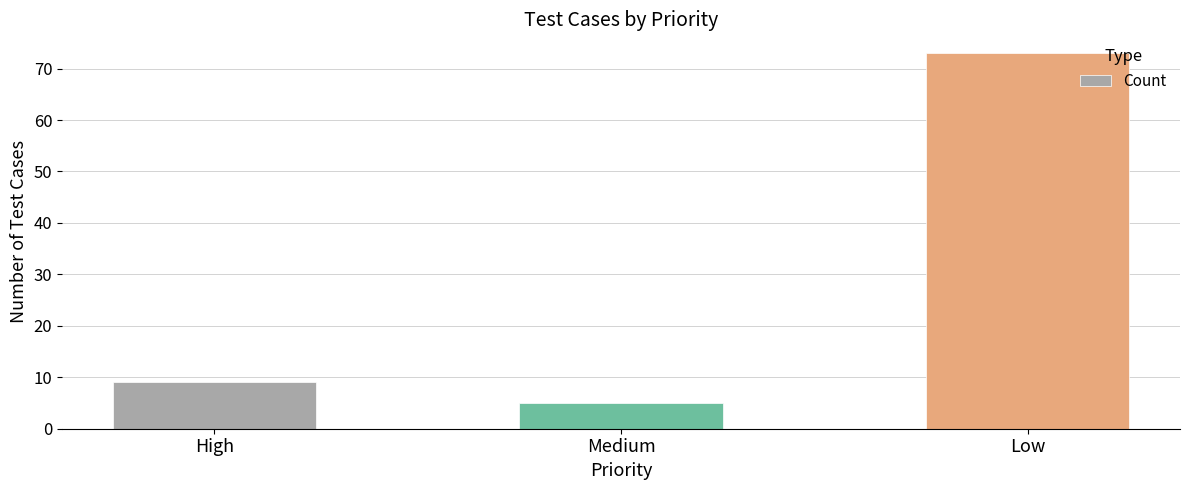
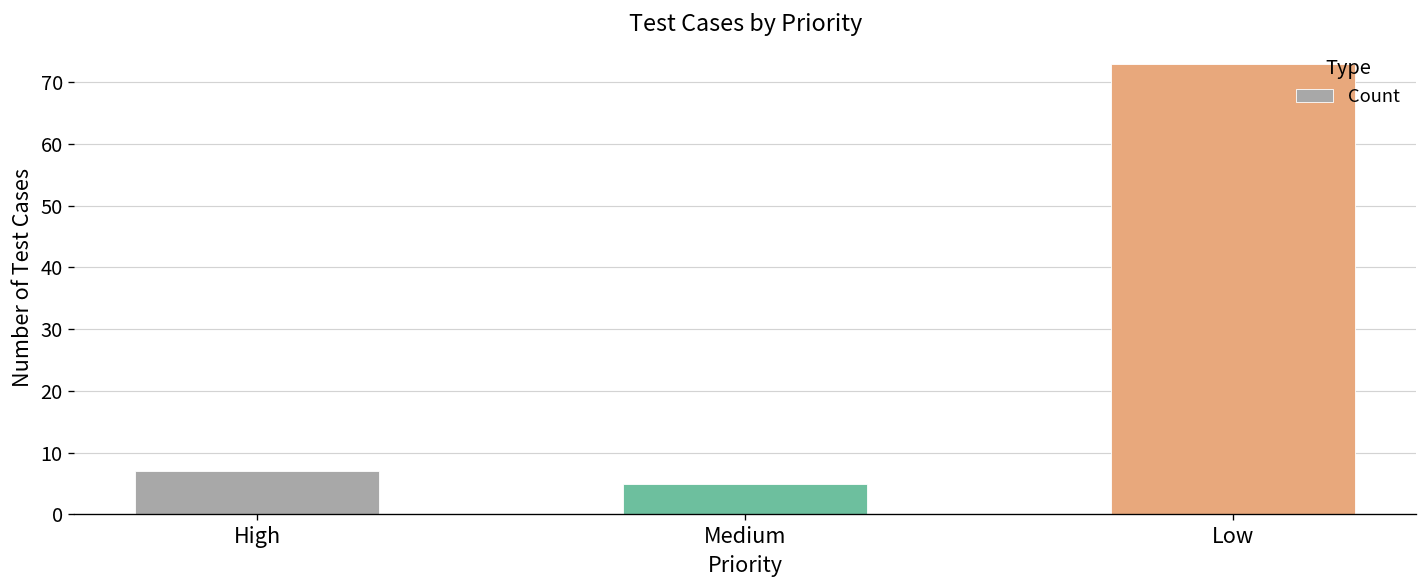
High: 9 -> 7
